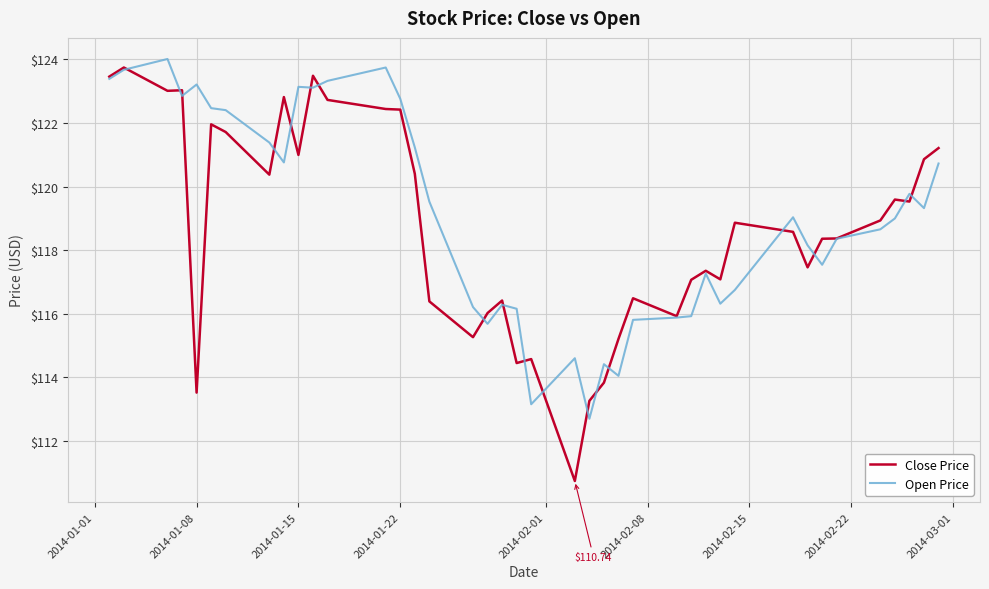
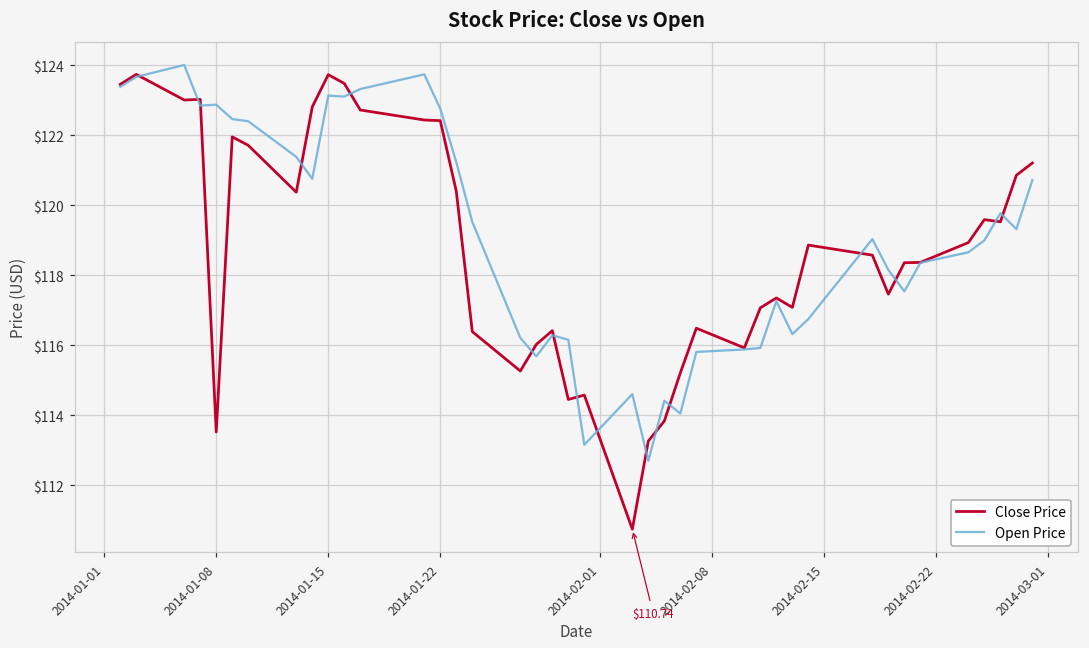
Open Price, 2014-01-08: $123.2 -> $122.9
Close Price, 2014-01-15: $121.0 -> $123.7
